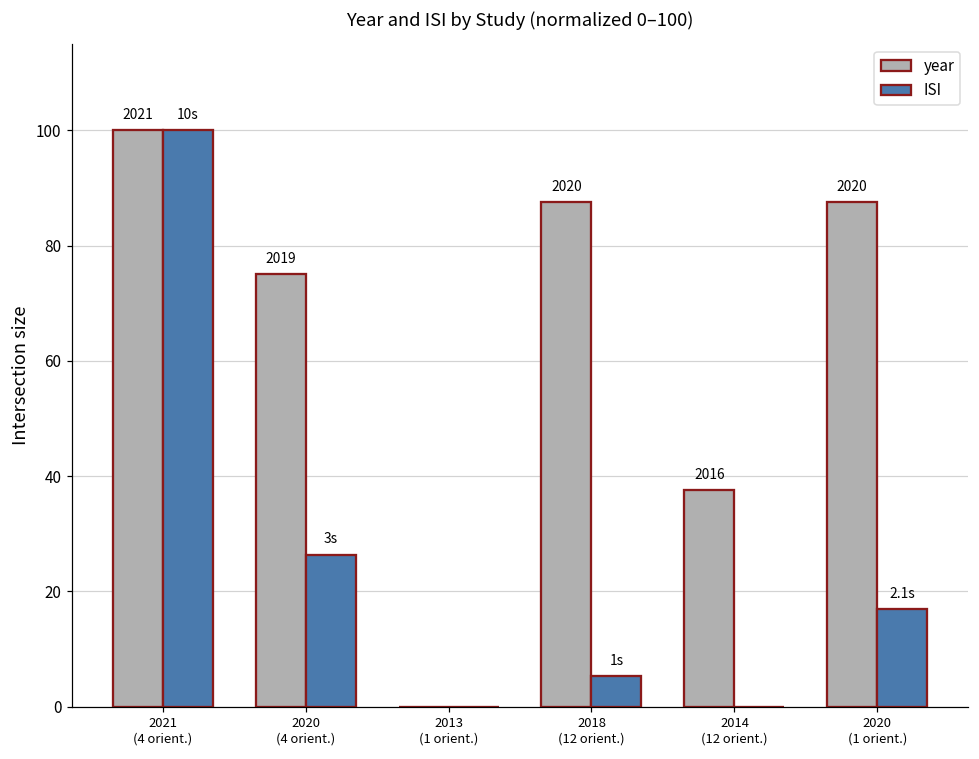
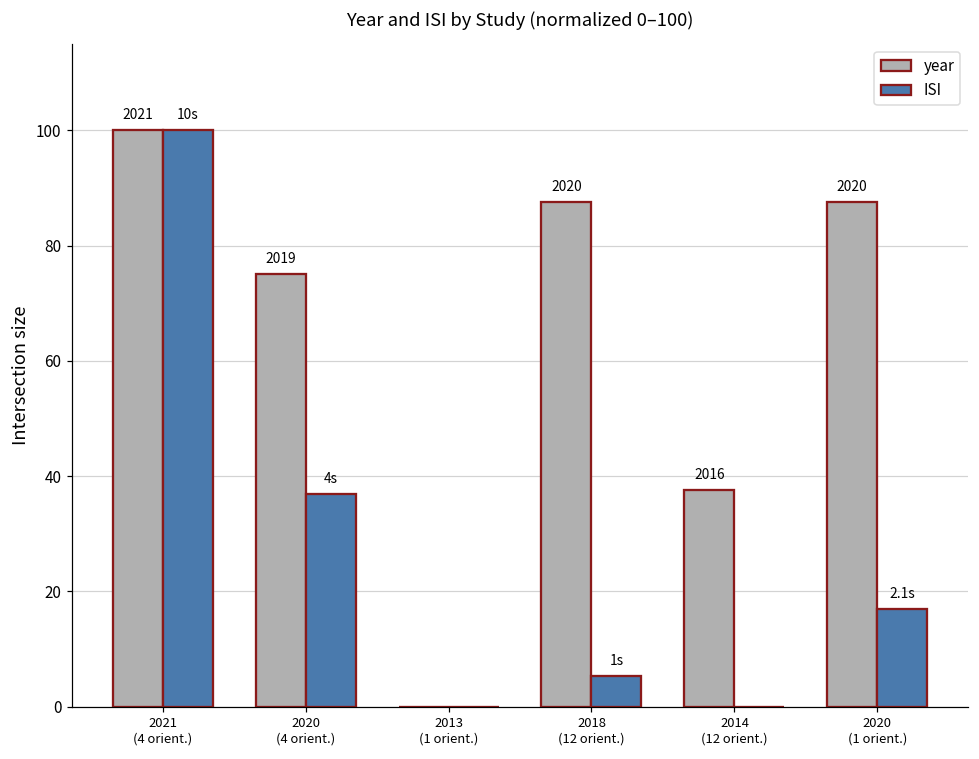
ISI, 2020 (4 orient.): 3s -> 4s
